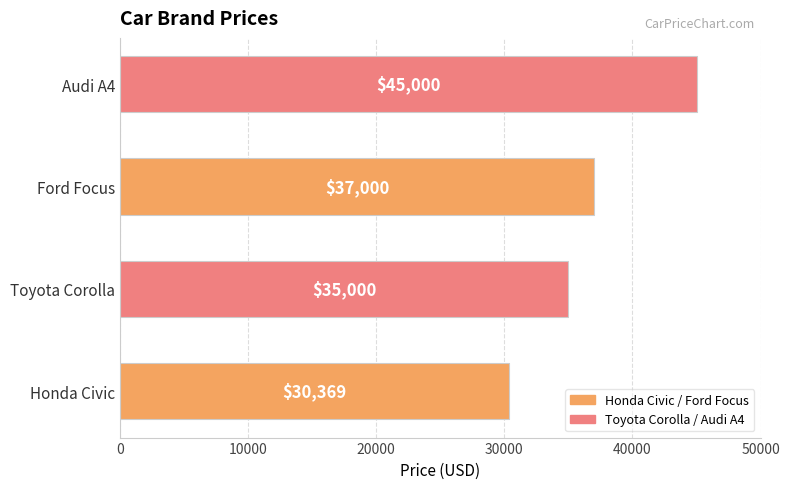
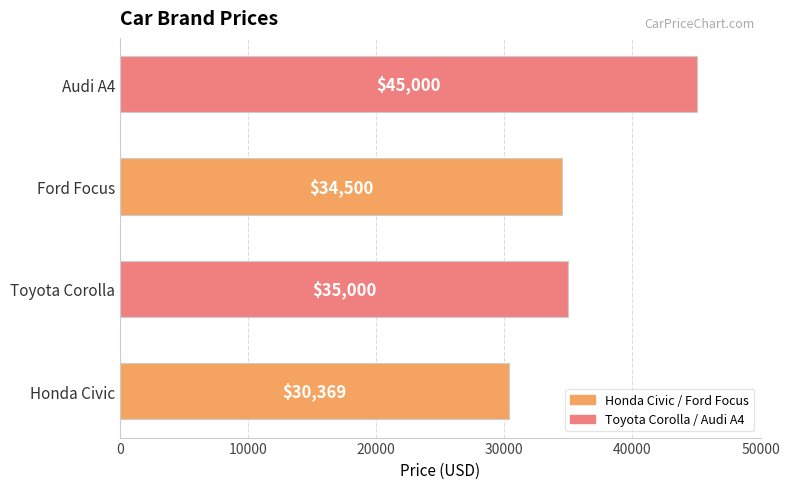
Ford Focus: $37,000 -> $34,500
